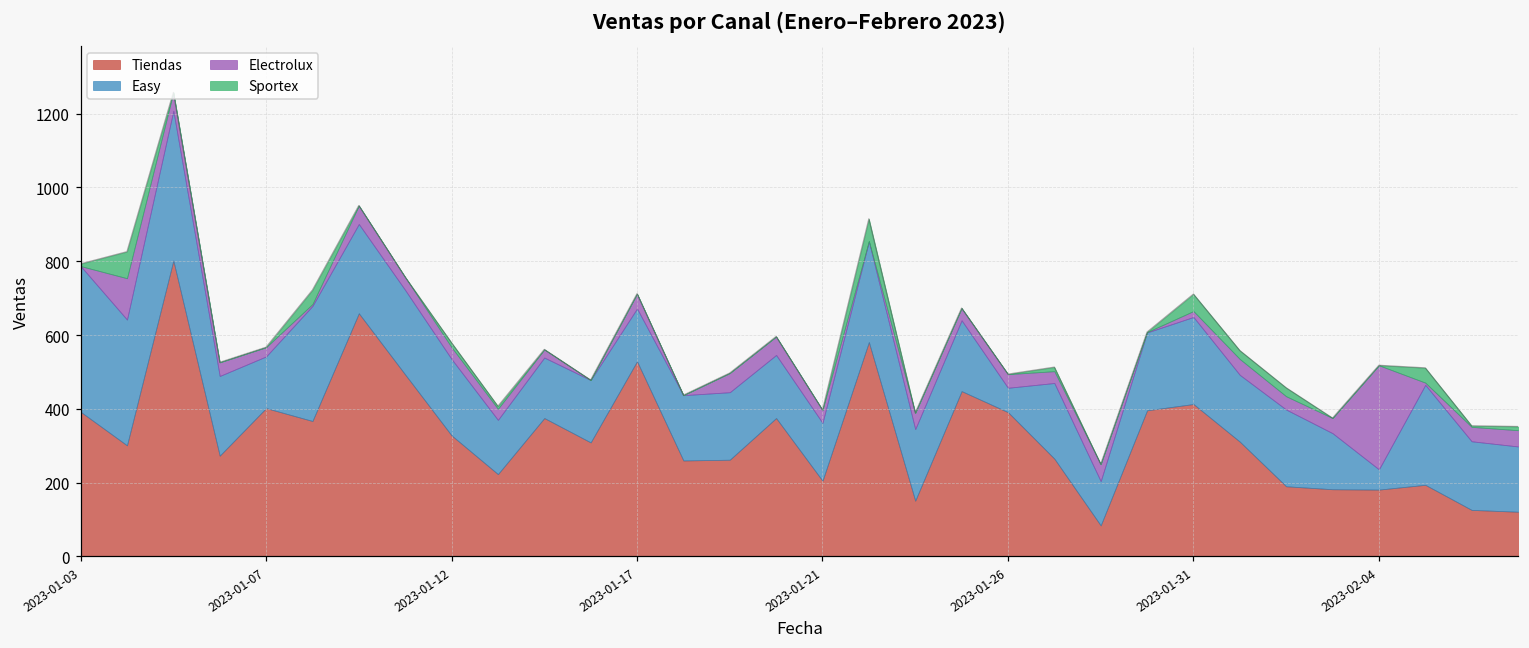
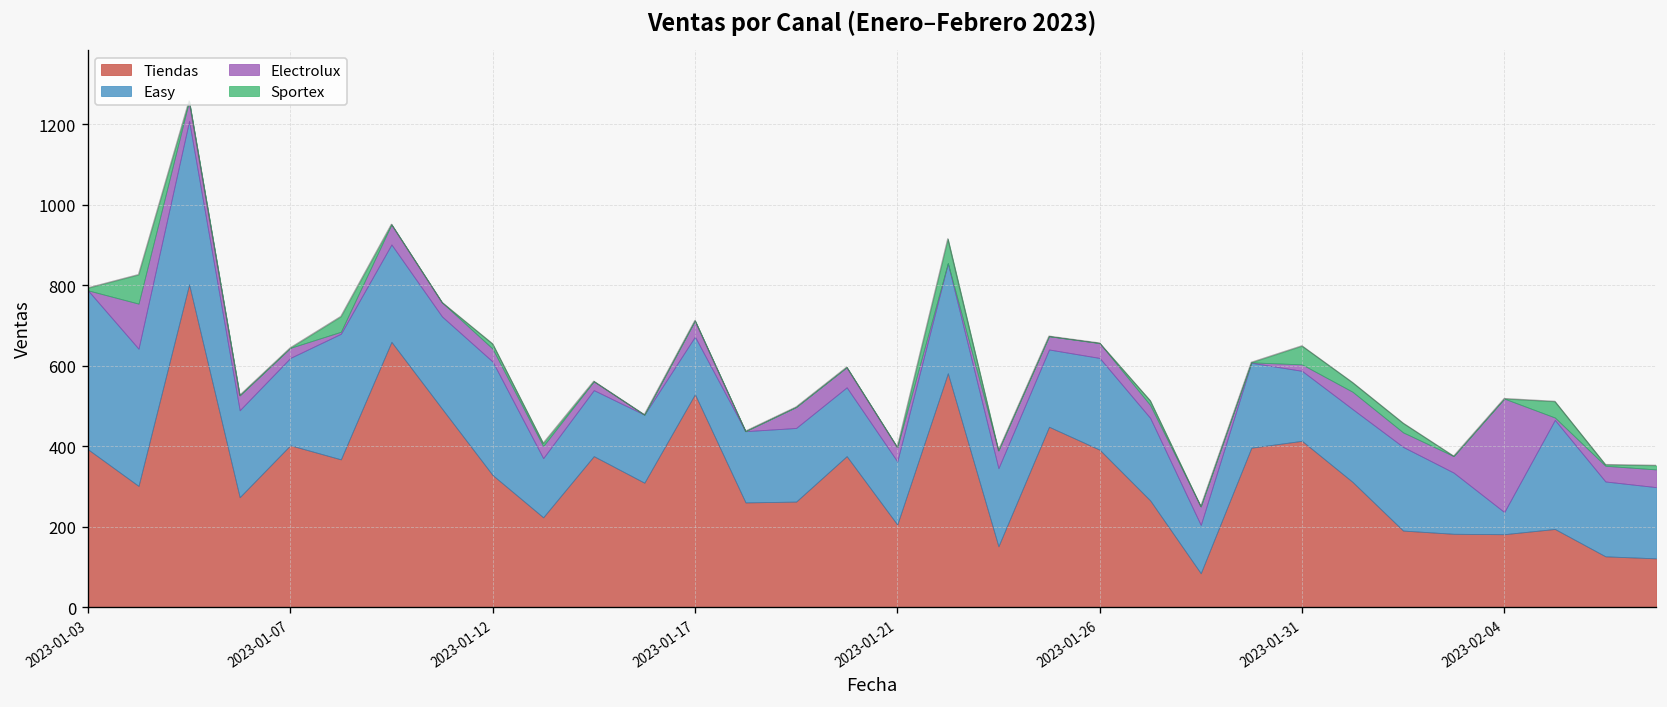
Easy, 2023-01-07: 140 -> 220
Easy, 2023-01-12: 210 -> 280
Easy, 2023-01-26: 70 -> 230
Easy, 2023-01-31: 240 -> 170
